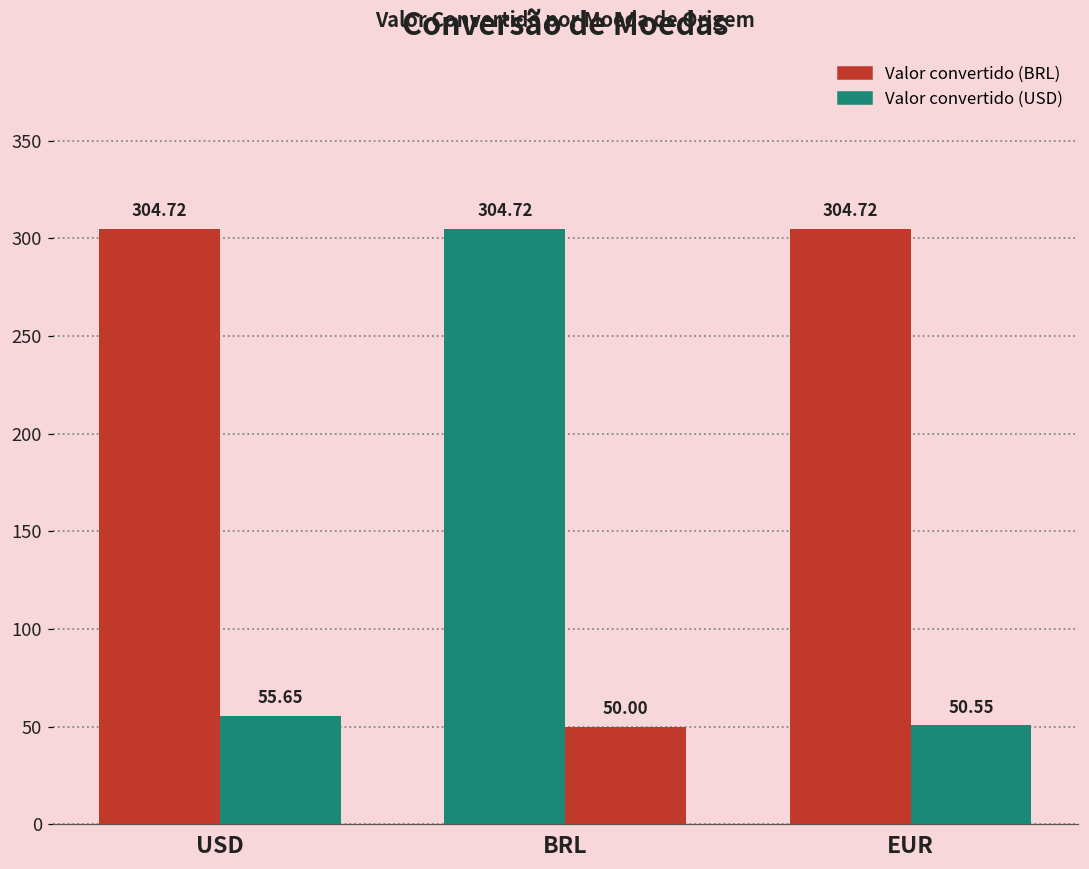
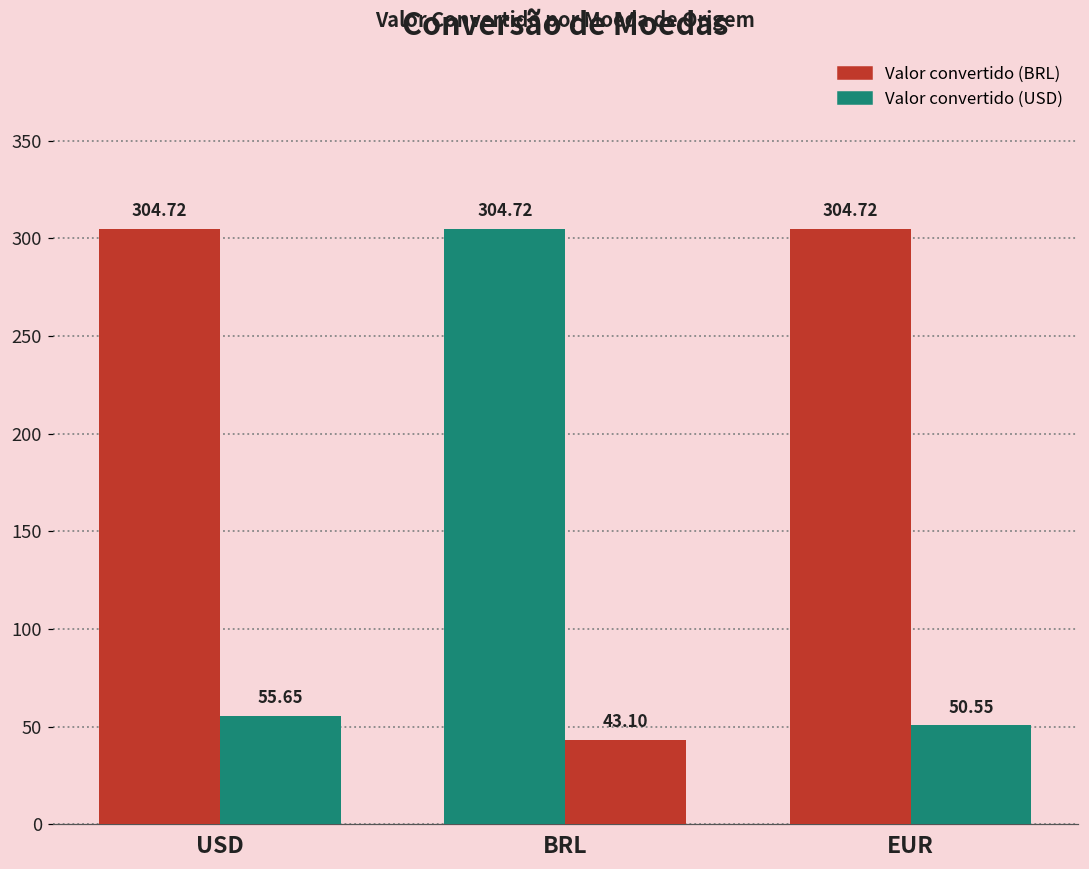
Valor convertido (USD), BRL: 50.00 -> 43.10
